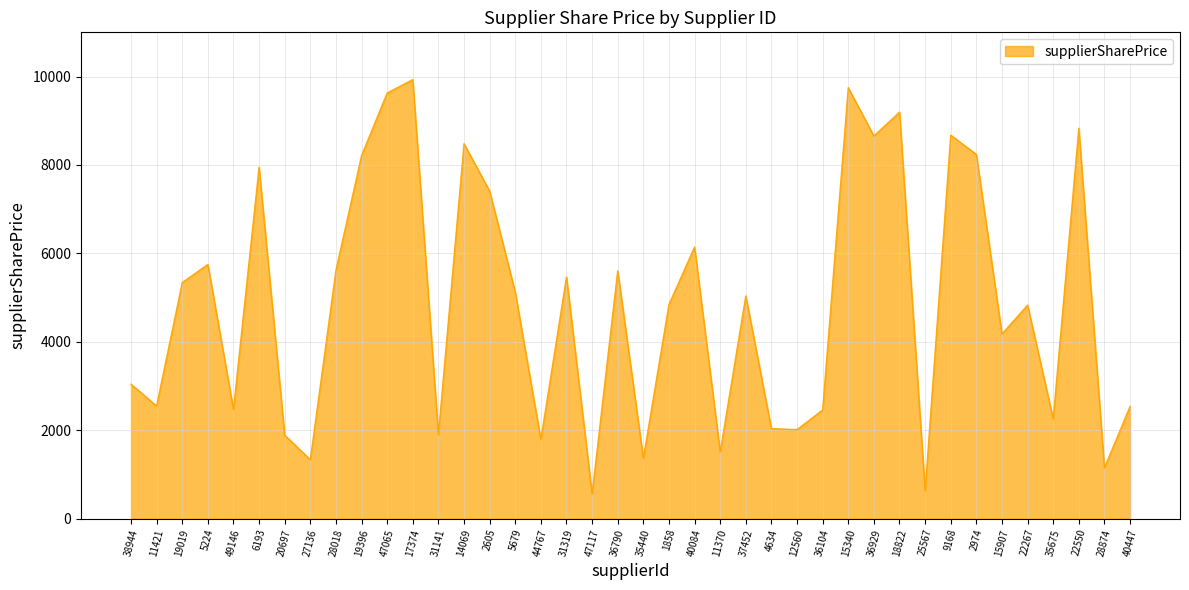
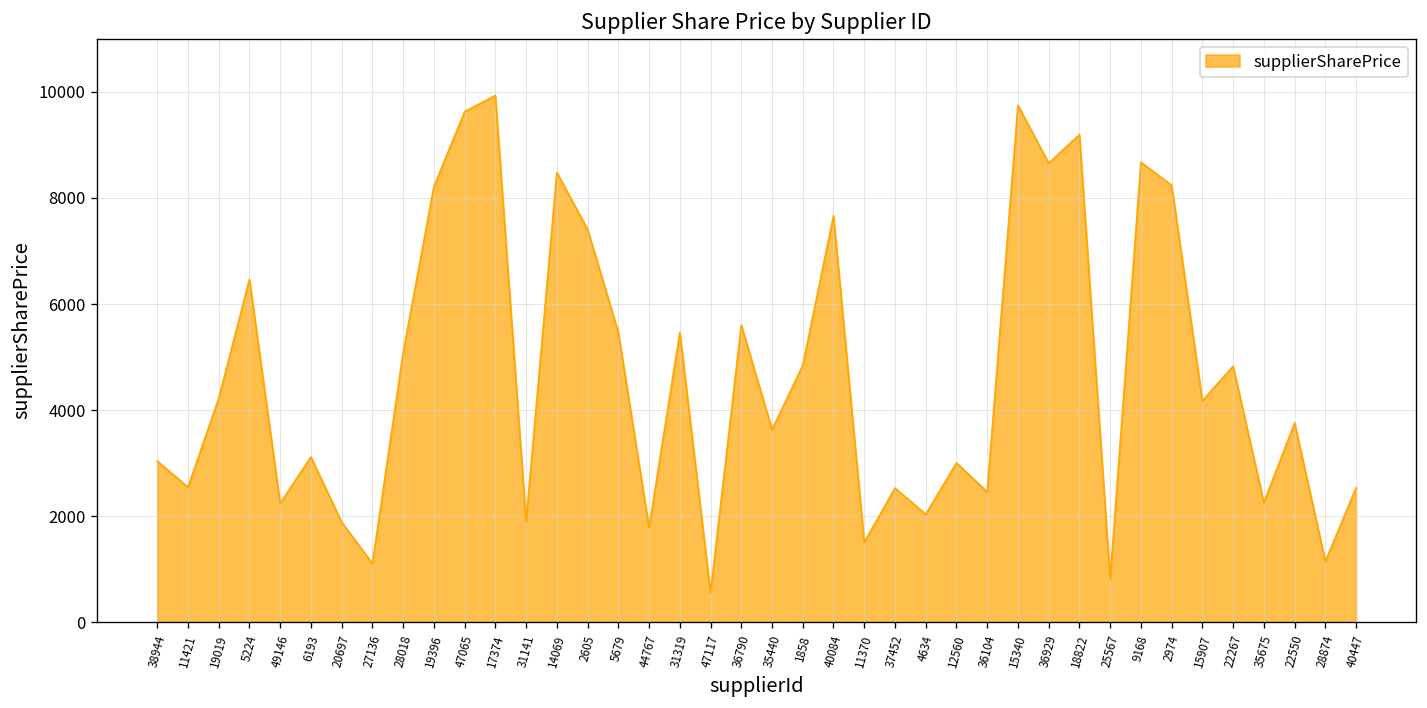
19019: 5300 -> 4200
5224: 5800 -> 6500
49146: 2500 -> 2200
6193: 7900 -> 3100
27136: 1300 -> 1100
28018: 5600 -> 5100
5679: 5100 -> 5500
35440: 1400 -> 3600
40084: 6100 -> 7700
37452: 5000 -> 2500
12560: 2000 -> 3000
25567: 600 -> 800
22550: 8800 -> 3800
